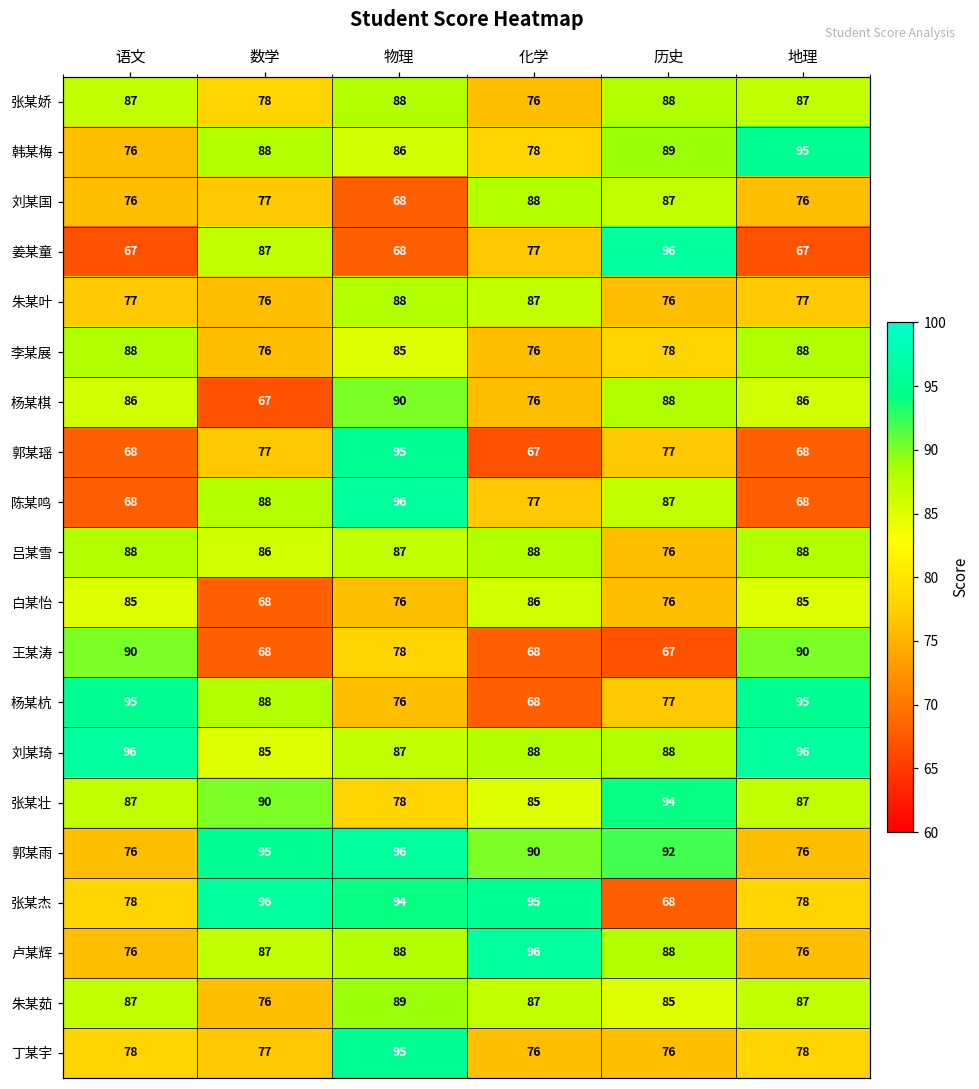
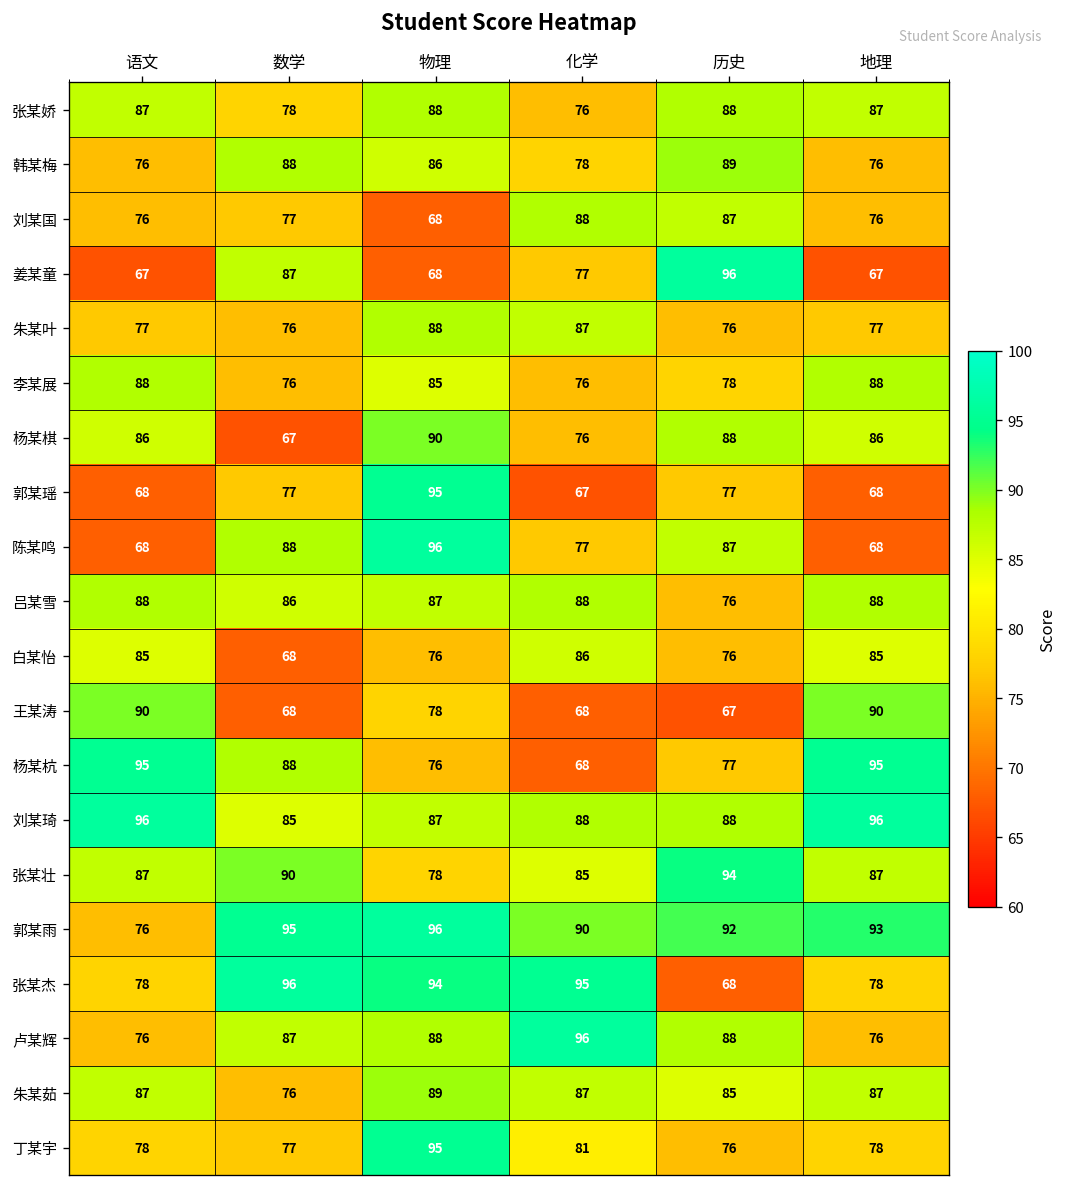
韩某梅, 地理: 95 -> 76
郭某雨, 地理: 76 -> 93
丁某宇, 化学: 76 -> 81
